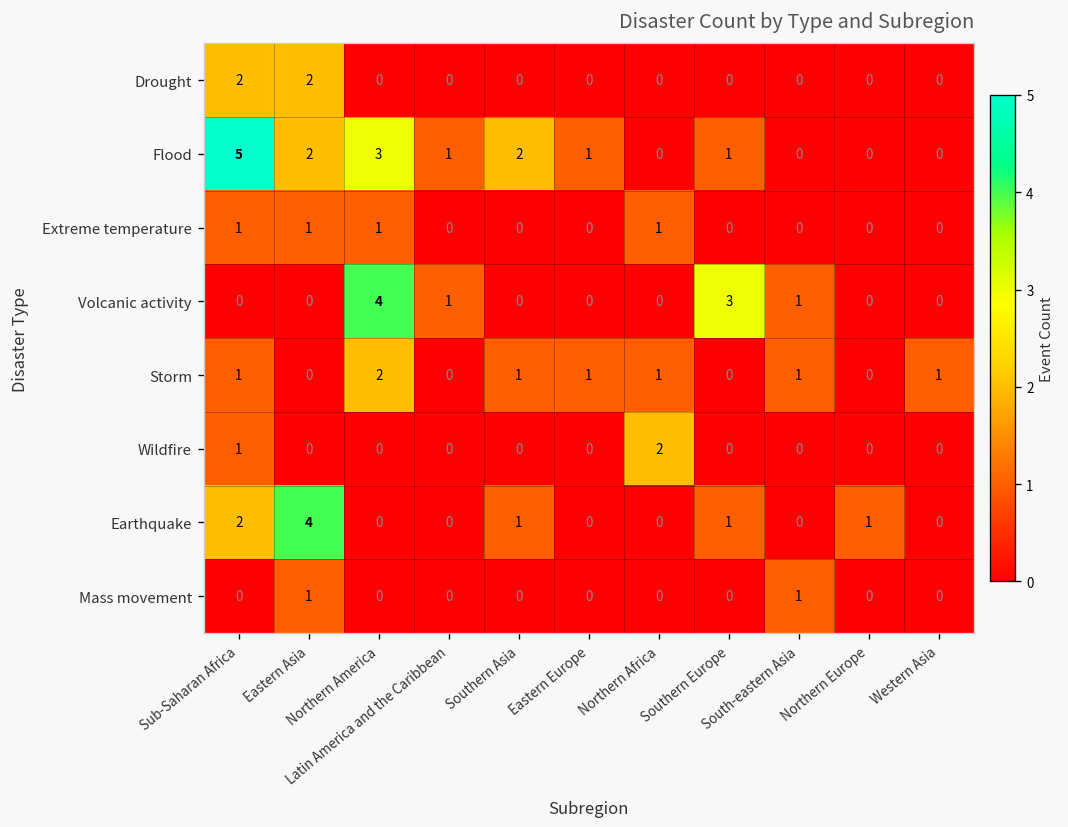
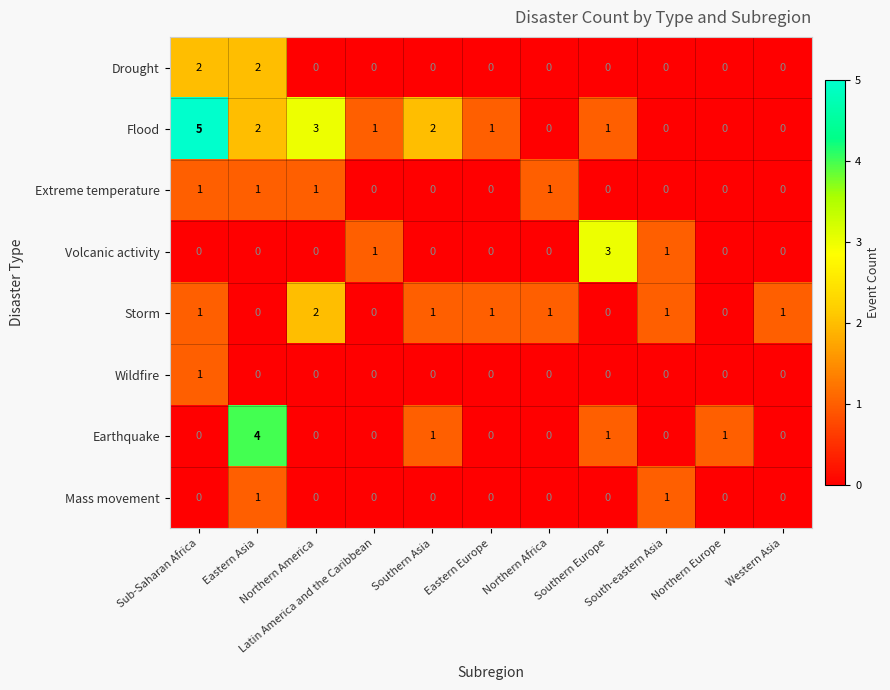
Volcanic activity, Northern America: 4 -> 0
Wildfire, Northern Africa: 2 -> 0
Earthquake, Sub-Saharan Africa: 2 -> 0
